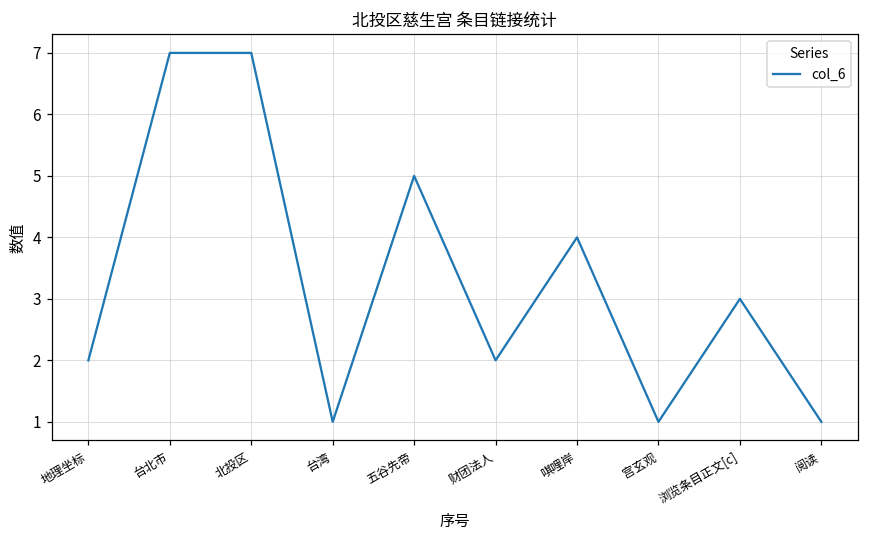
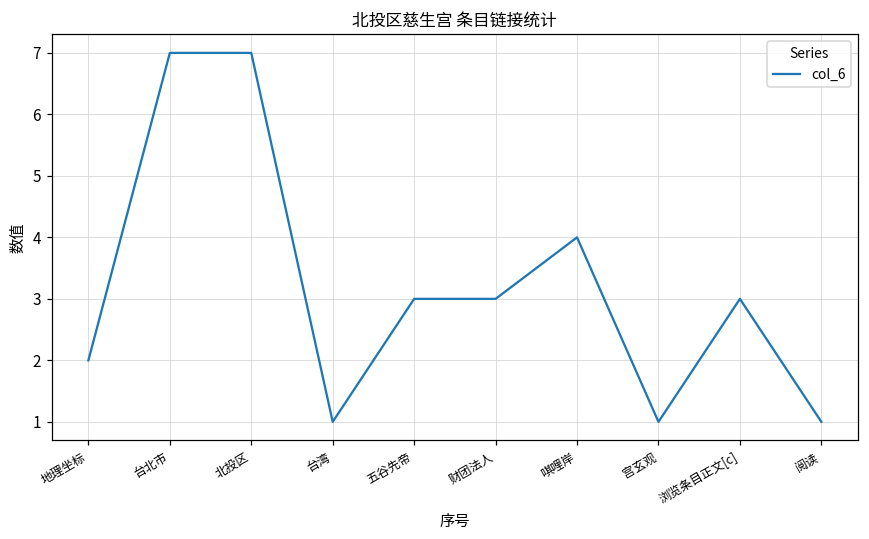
五谷先帝: 5 -> 3
财团法人: 2 -> 3
